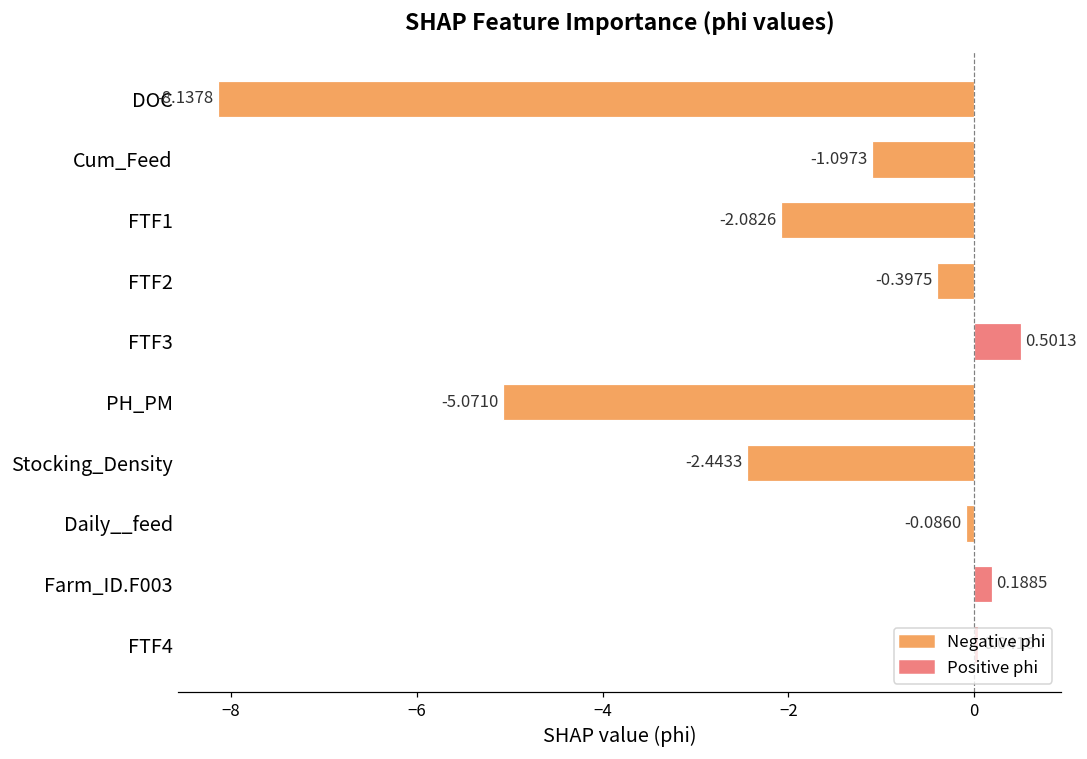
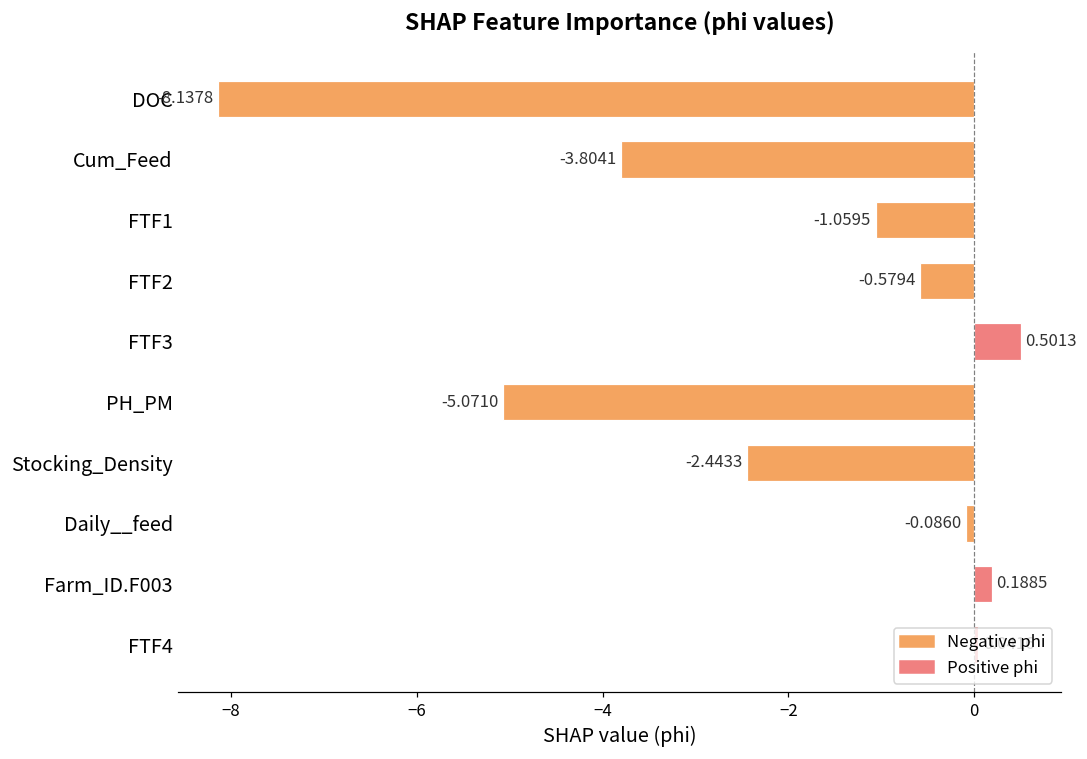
Cum_Feed: -1.0973 -> -3.8041
FTF1: -2.0826 -> -1.0595
FTF2: -0.3975 -> -0.5794
